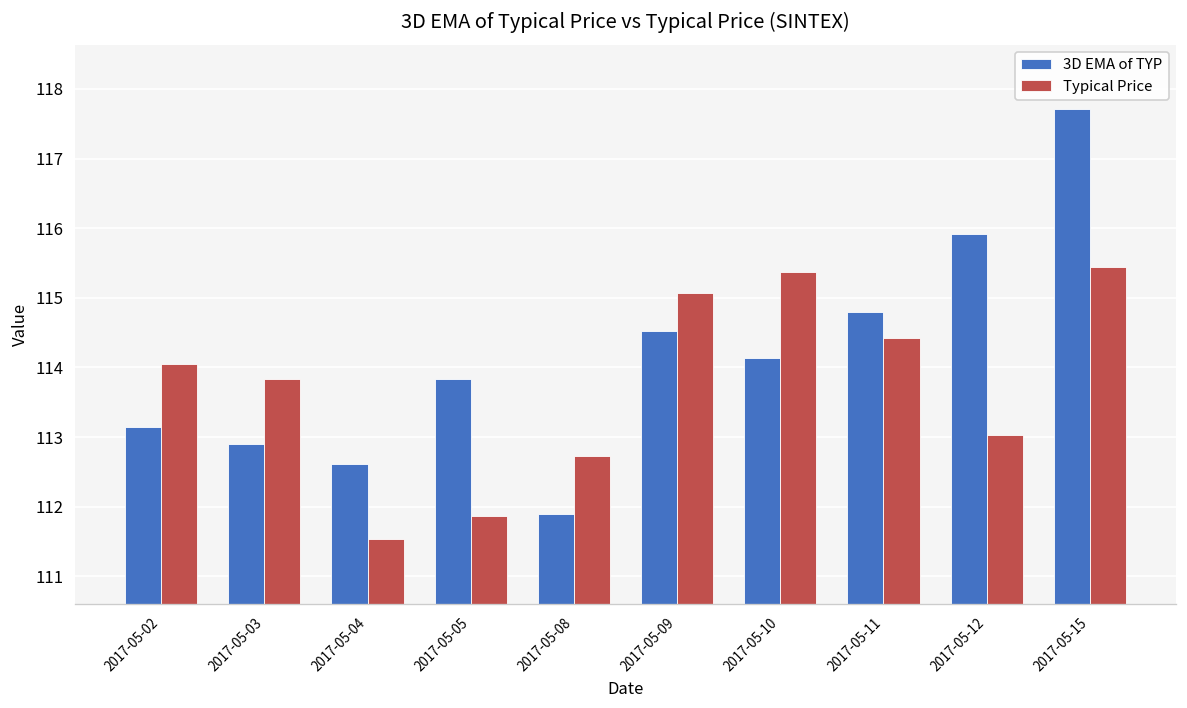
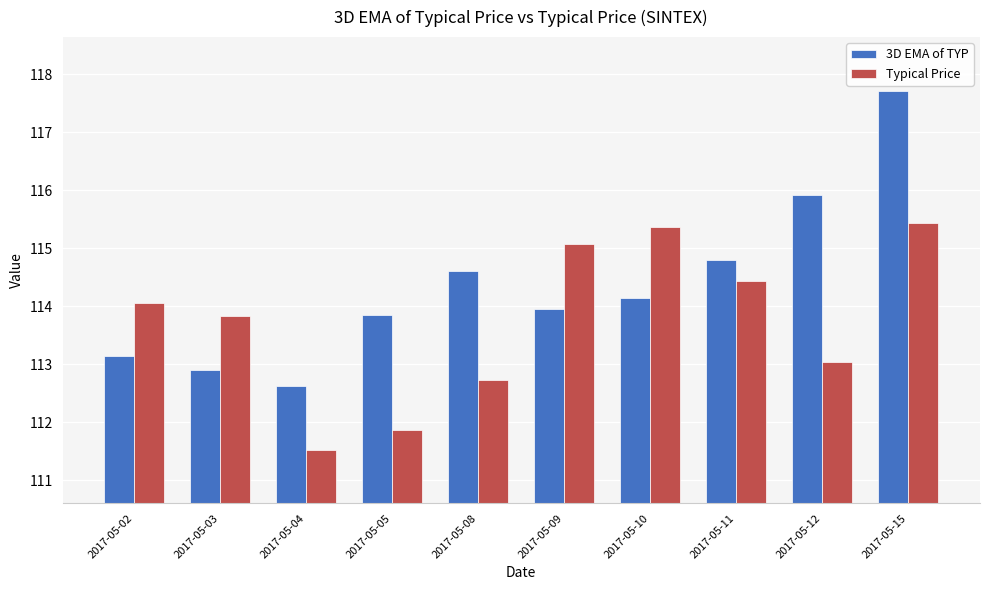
3D EMA of TYP, 2017-05-08: 111.9 -> 114.6
3D EMA of TYP, 2017-05-09: 114.5 -> 114.0
